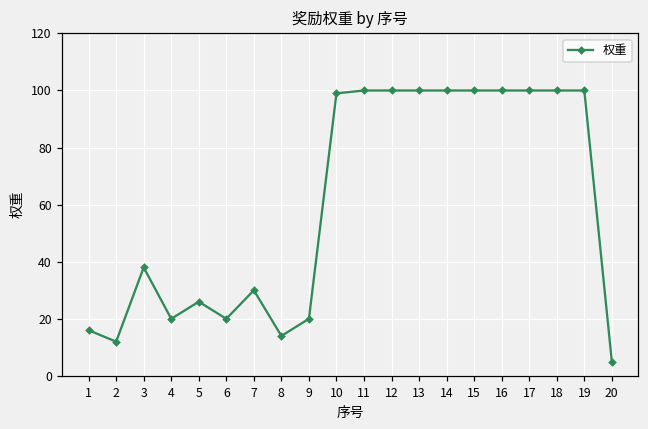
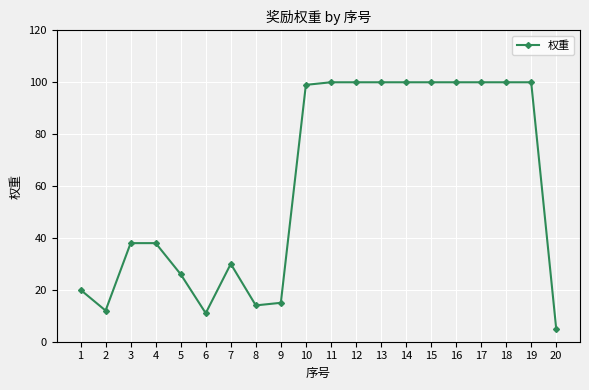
1: 16 -> 20
4: 20 -> 38
6: 20 -> 11
9: 20 -> 15
